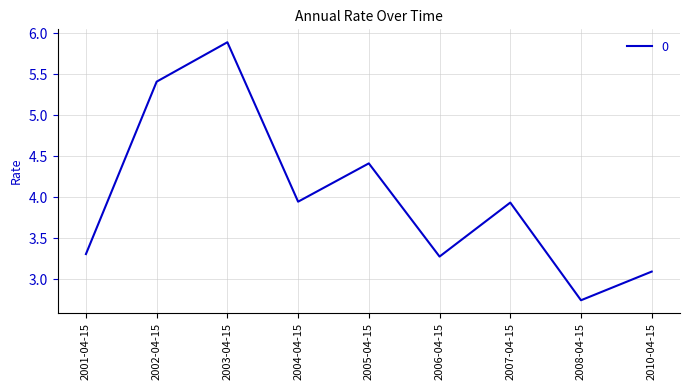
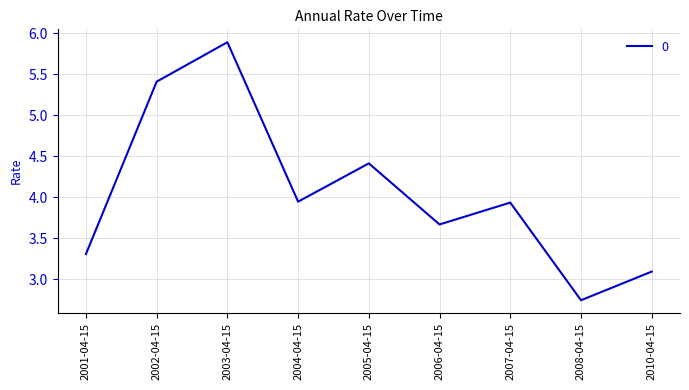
2006-04-15: 3.3 -> 3.7
